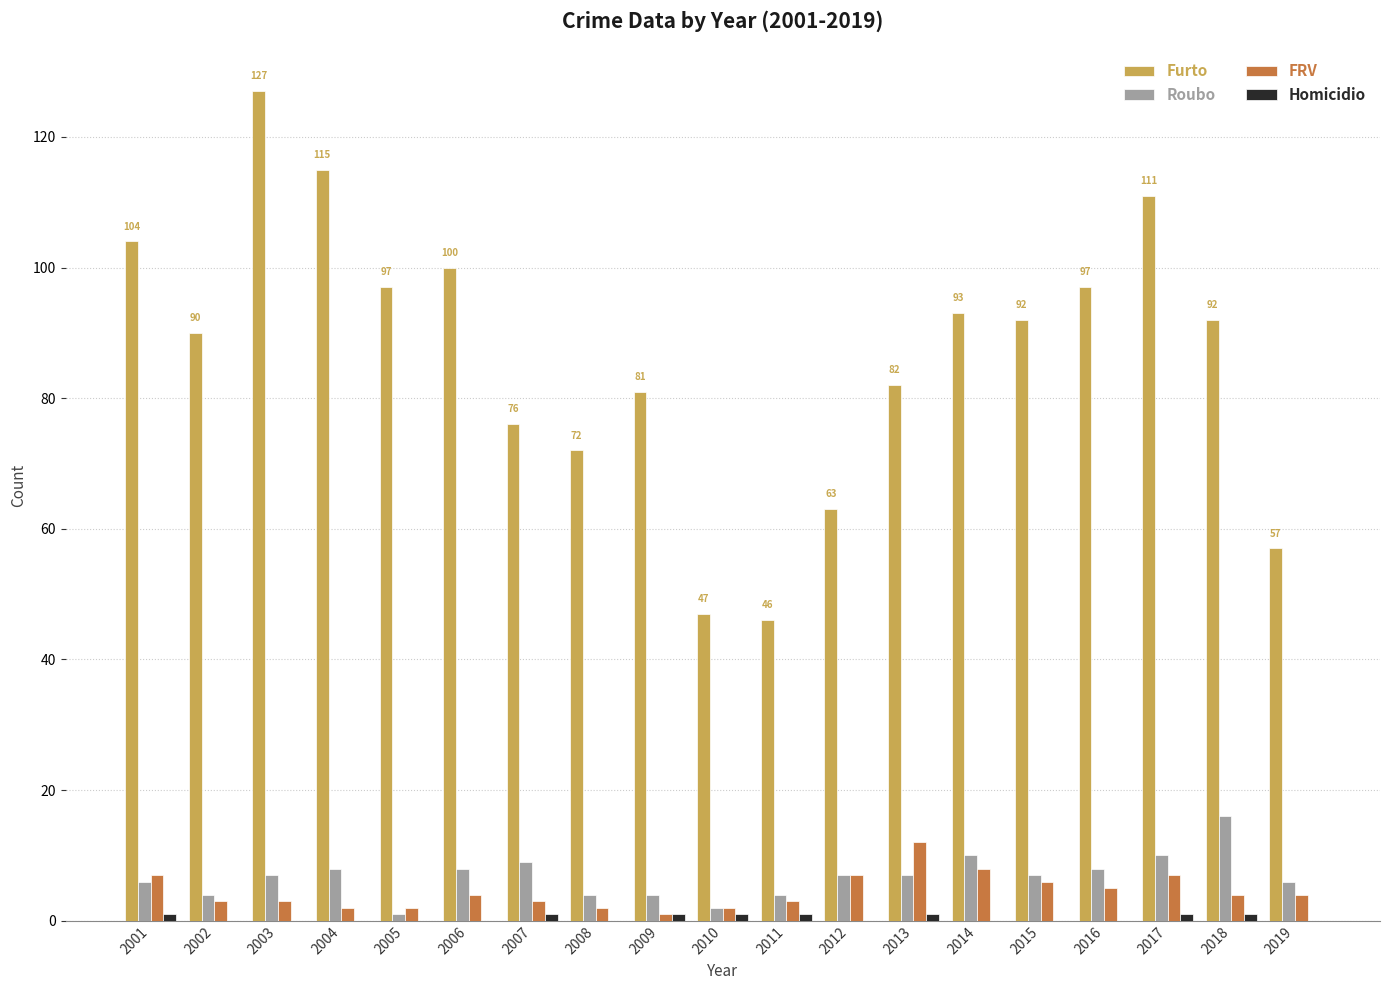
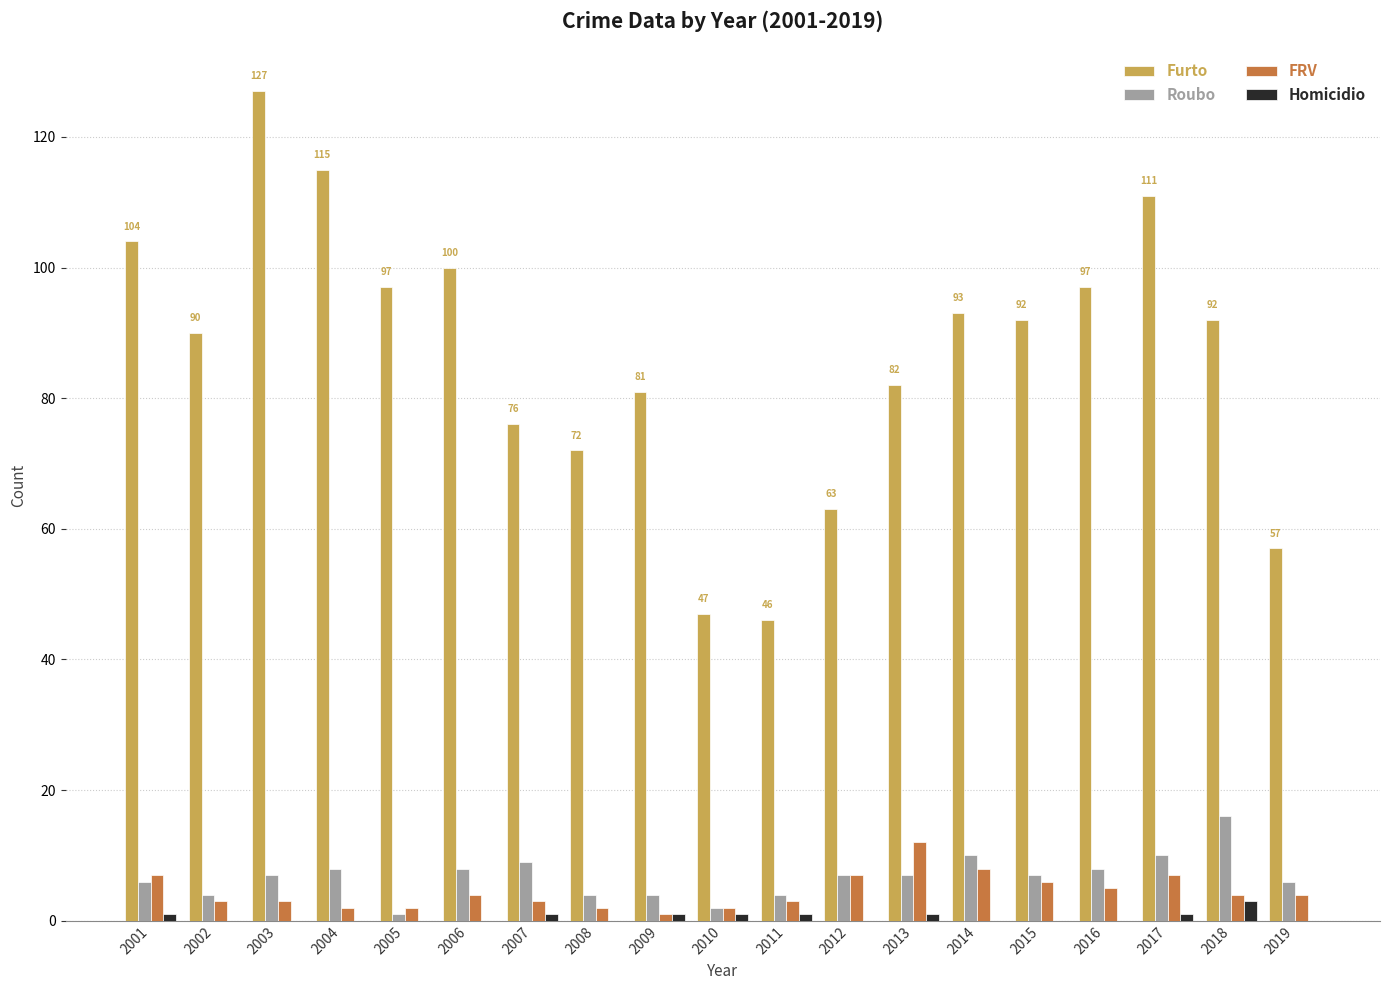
Homicidio, 2018: 1 -> 3
